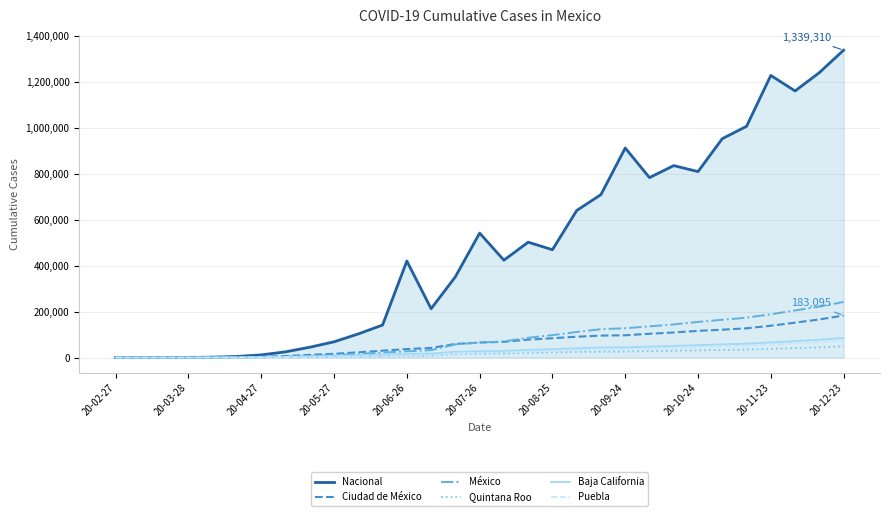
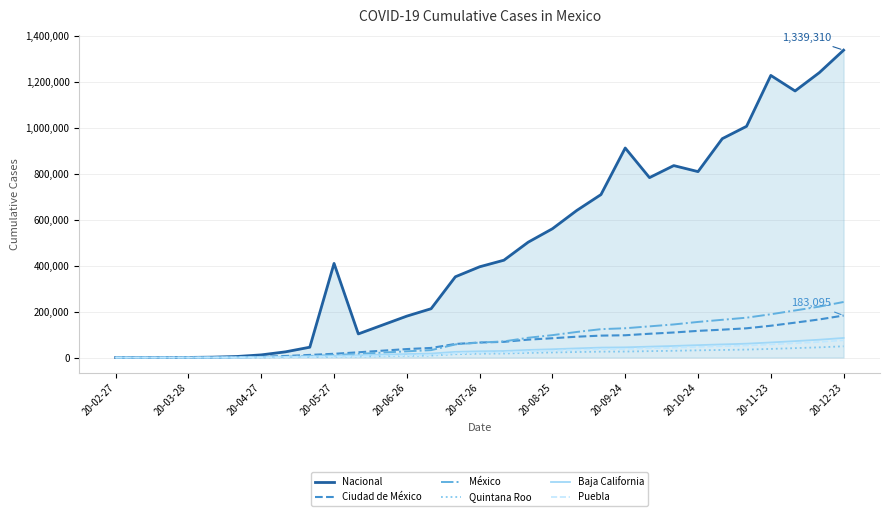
Nacional, 20-05-27: 70,000 -> 410,000
Nacional, 20-06-26: 420,000 -> 180,000
Nacional, 20-07-26: 540,000 -> 400,000
Nacional, 20-08-25: 470,000 -> 560,000
